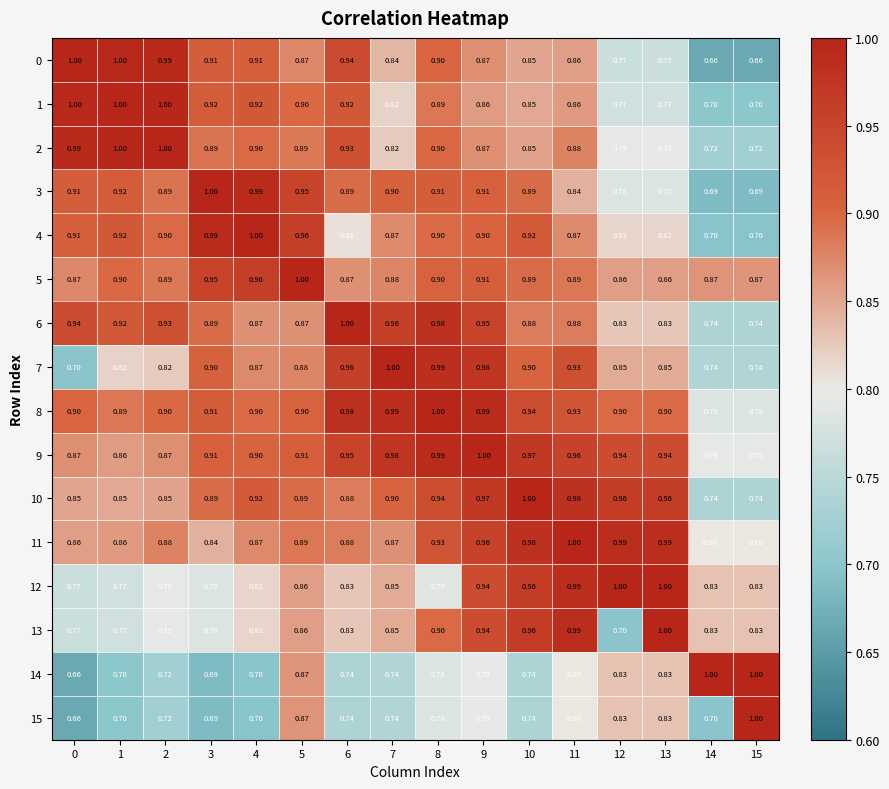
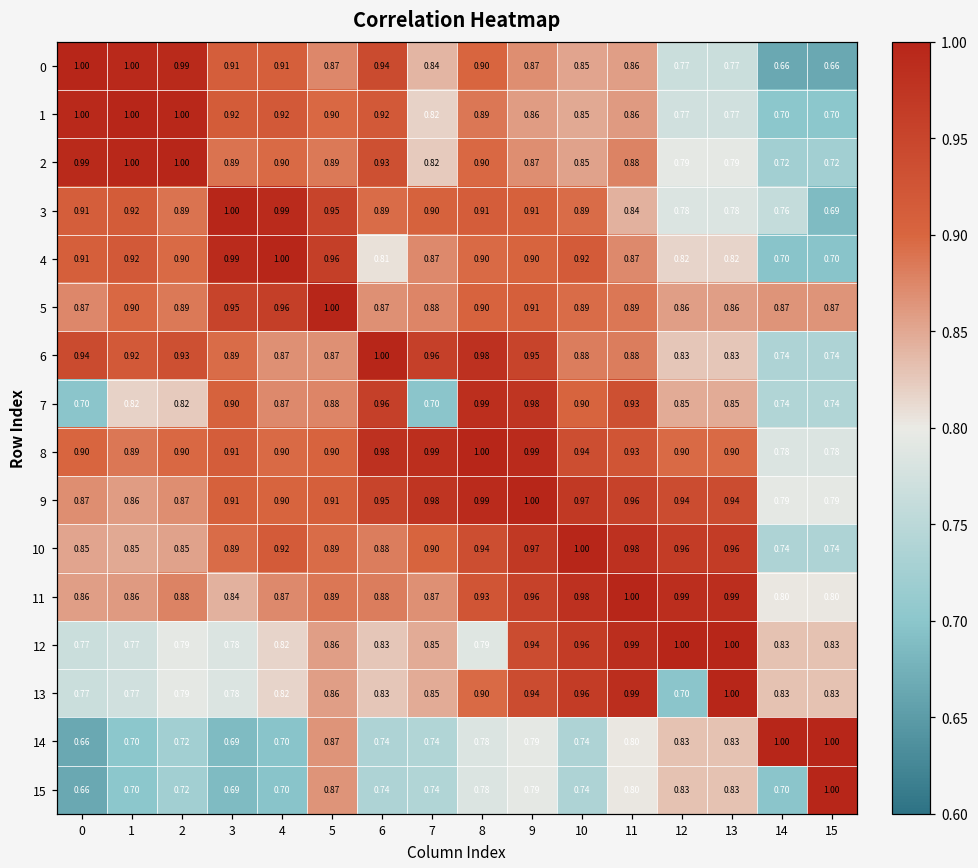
3, 14: 0.69 -> 0.76
7, 7: 1.00 -> 0.70
